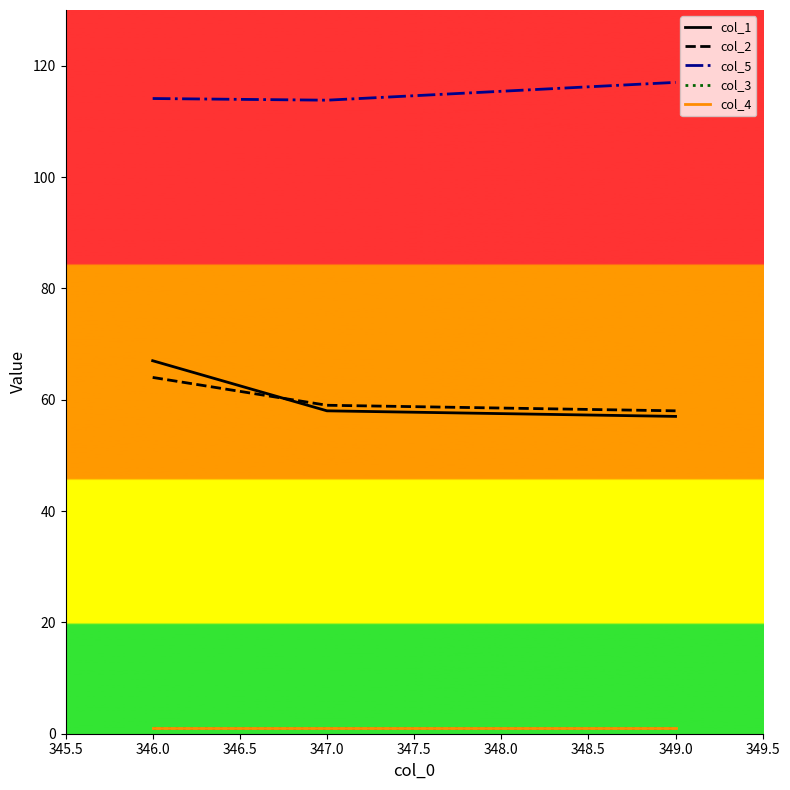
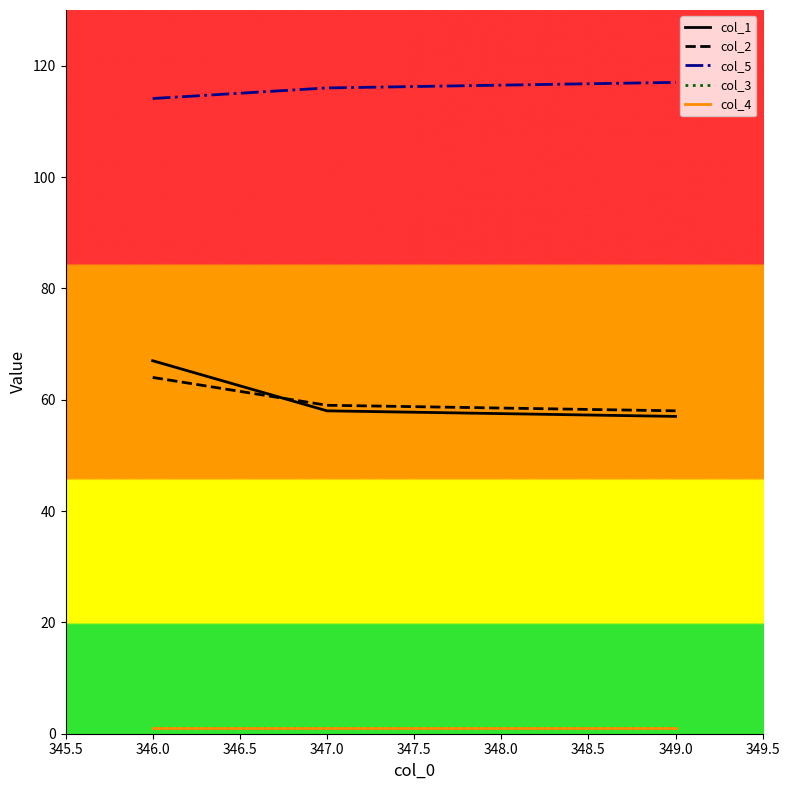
col_5, 347.0: 114 -> 116
